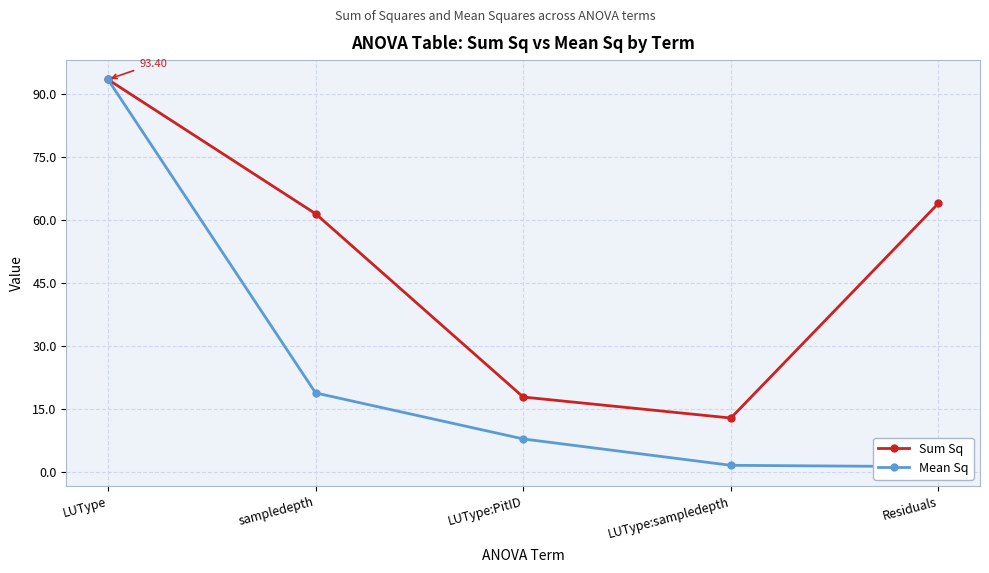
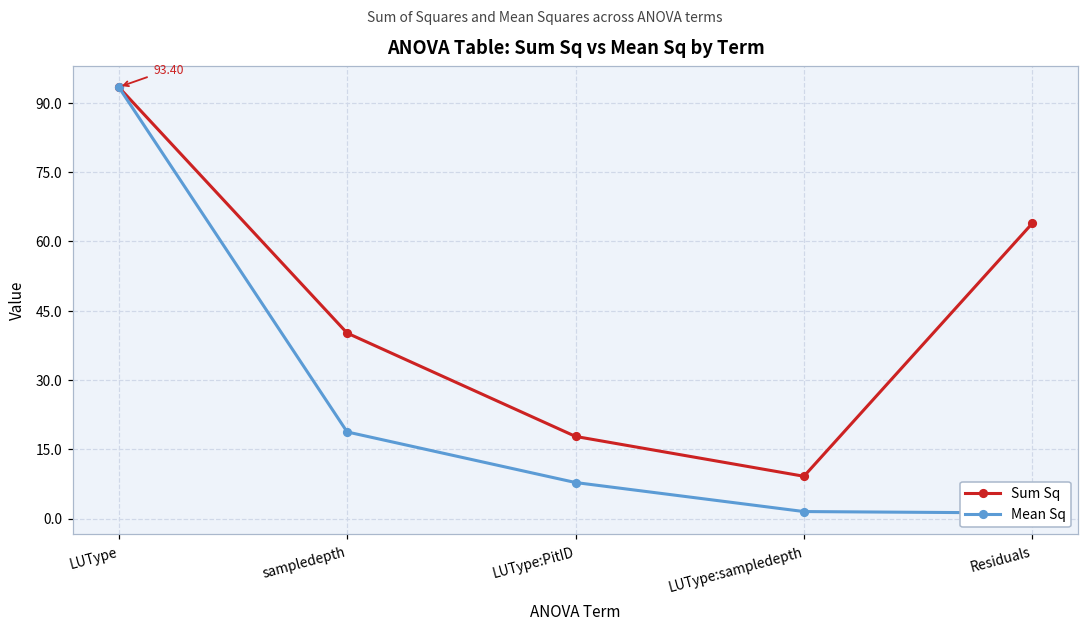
Sum Sq, sampledepth: 61 -> 40
Sum Sq, LUType:sampledepth: 13 -> 9
